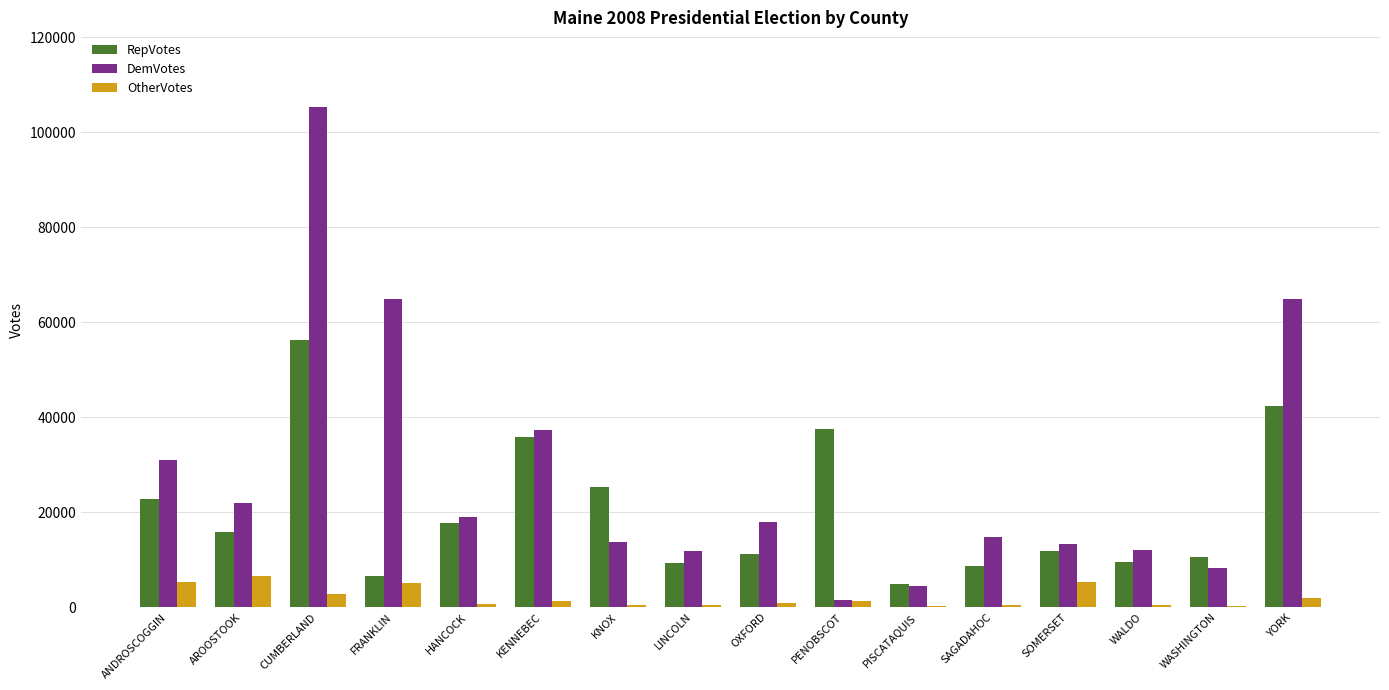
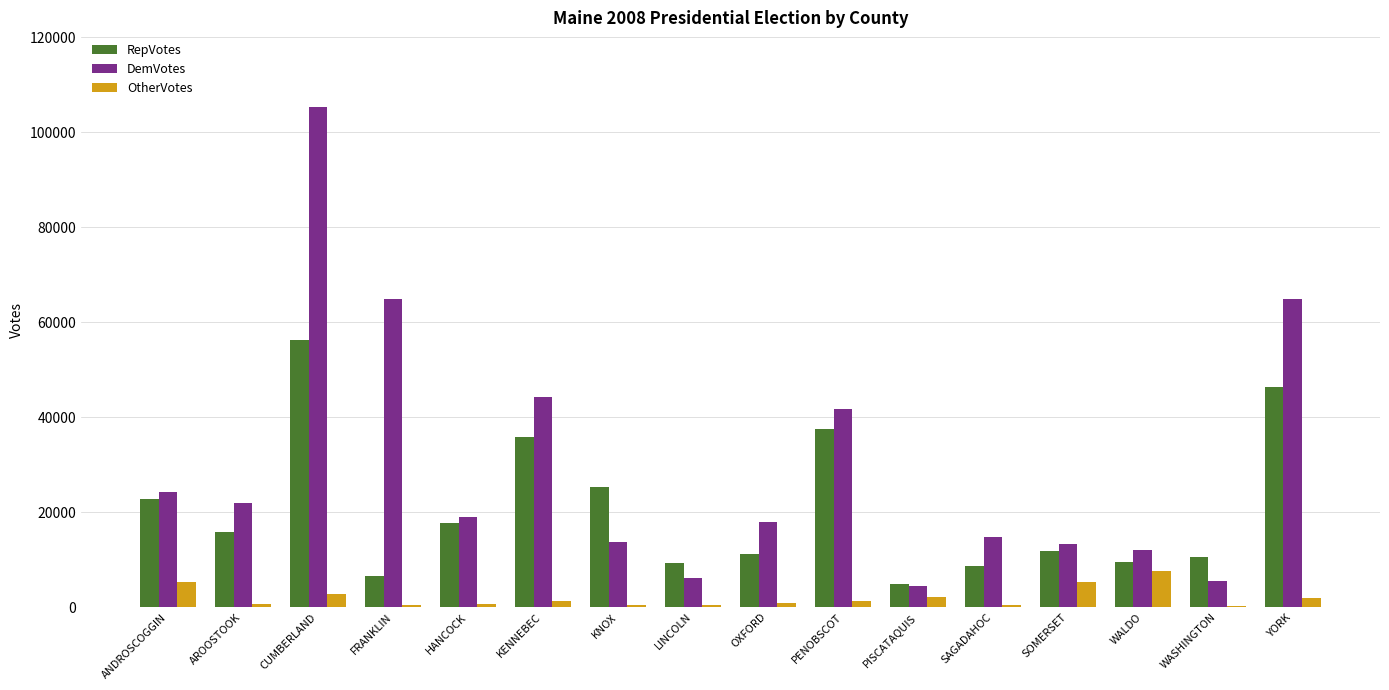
DemVotes, ANDROSCOGGIN: 31000 -> 24000
OtherVotes, AROOSTOOK: 7000 -> 1000
OtherVotes, FRANKLIN: 5000 -> 0
DemVotes, KENNEBEC: 37000 -> 44000
DemVotes, LINCOLN: 12000 -> 6000
DemVotes, PENOBSCOT: 1000 -> 42000
OtherVotes, PISCATAQUIS: 0 -> 2000
OtherVotes, WALDO: 0 -> 8000
DemVotes, WASHINGTON: 8000 -> 6000
RepVotes, YORK: 42000 -> 46000
